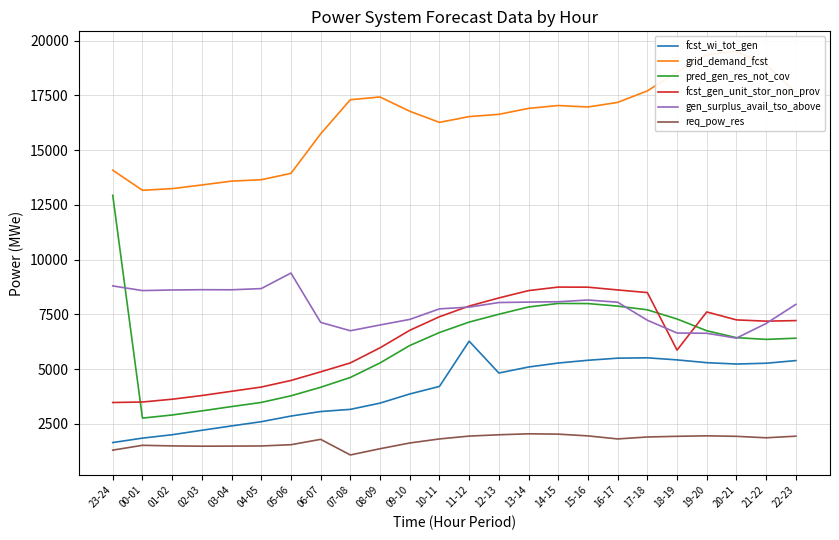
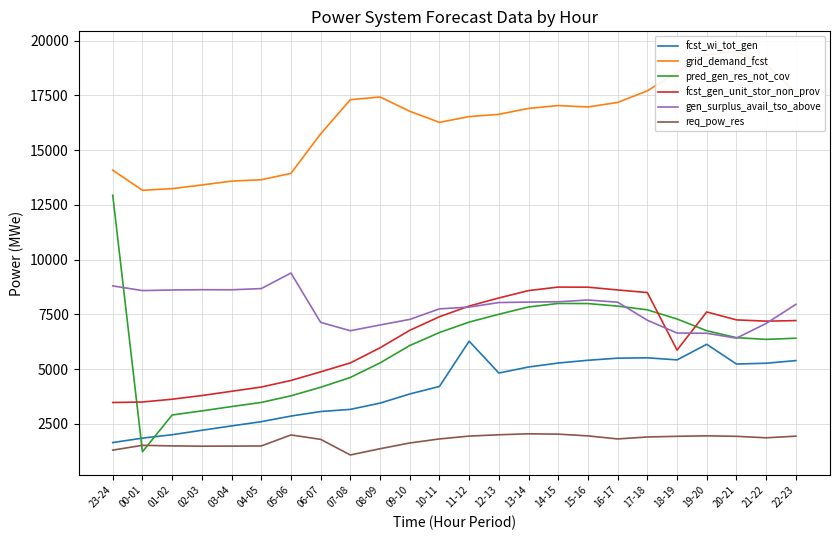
pred_gen_res_not_cov, 00-01: 2800 -> 1200
req_pow_res, 05-06: 1500 -> 2000
fcst_wi_tot_gen, 19-20: 5300 -> 6100
